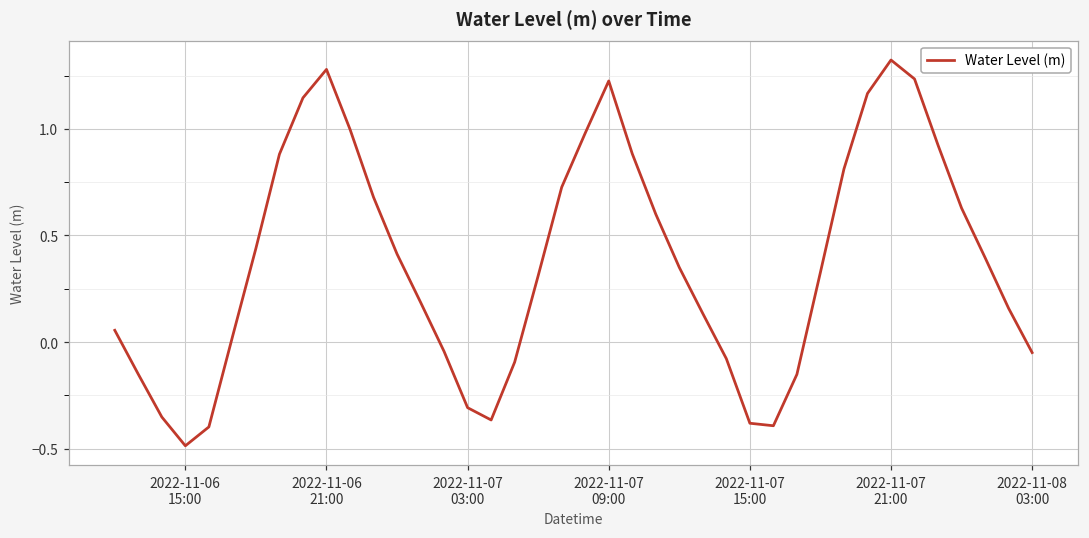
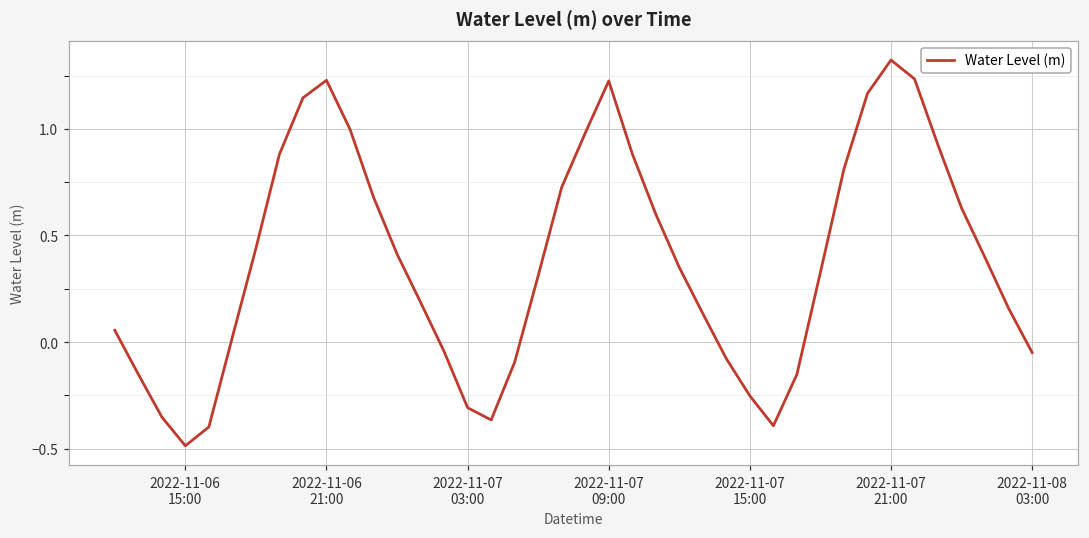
2022-11-06 21:00: 1.28 -> 1.23
2022-11-07 15:00: -0.38 -> -0.25
